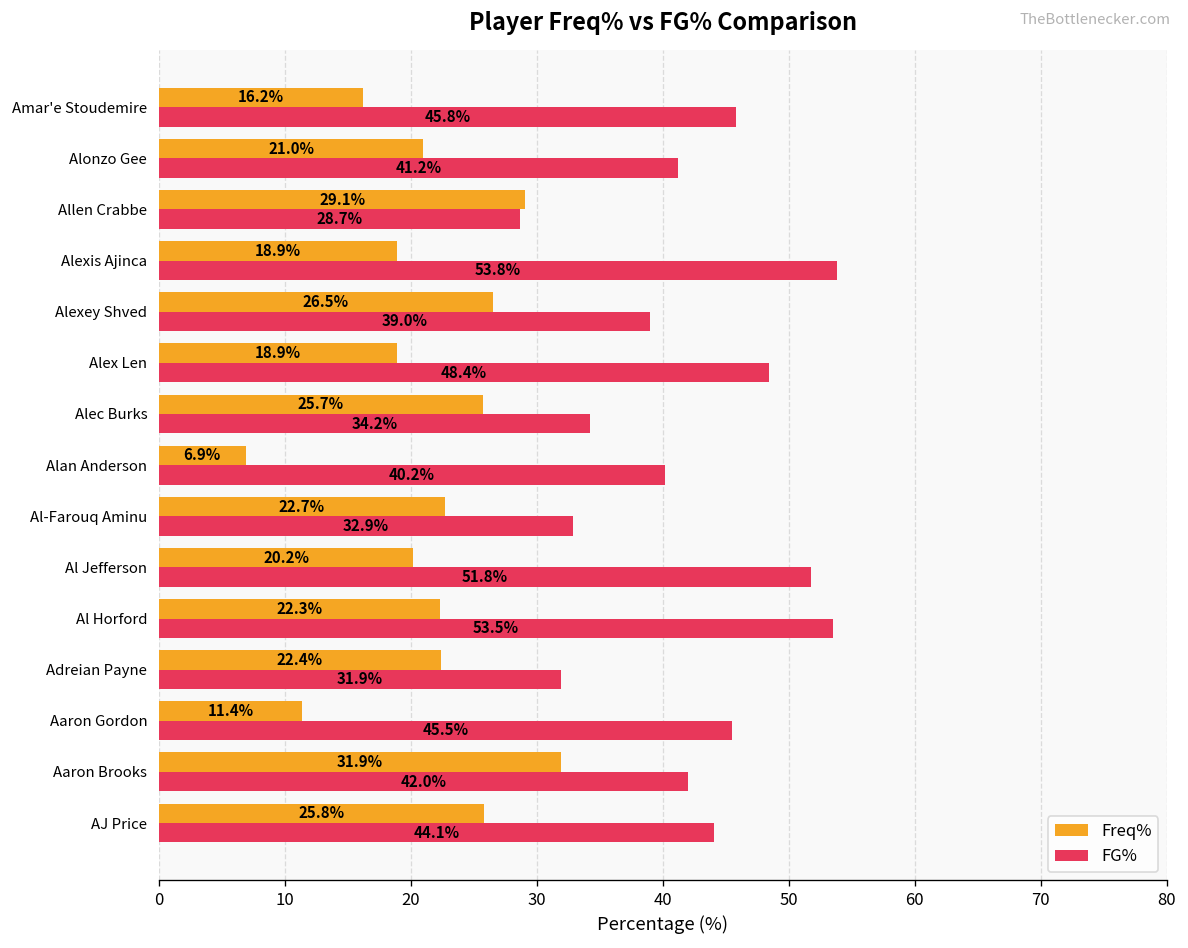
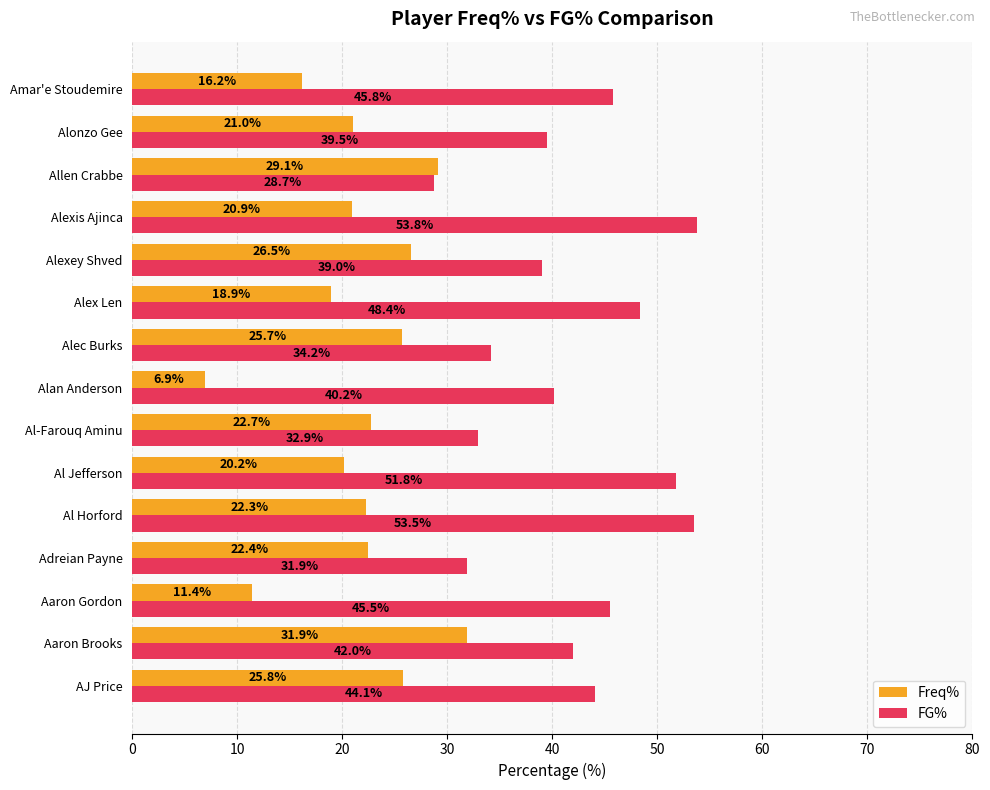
FG%, Alonzo Gee: 41.2% -> 39.5%
Freq%, Alexis Ajinca: 18.9% -> 20.9%
